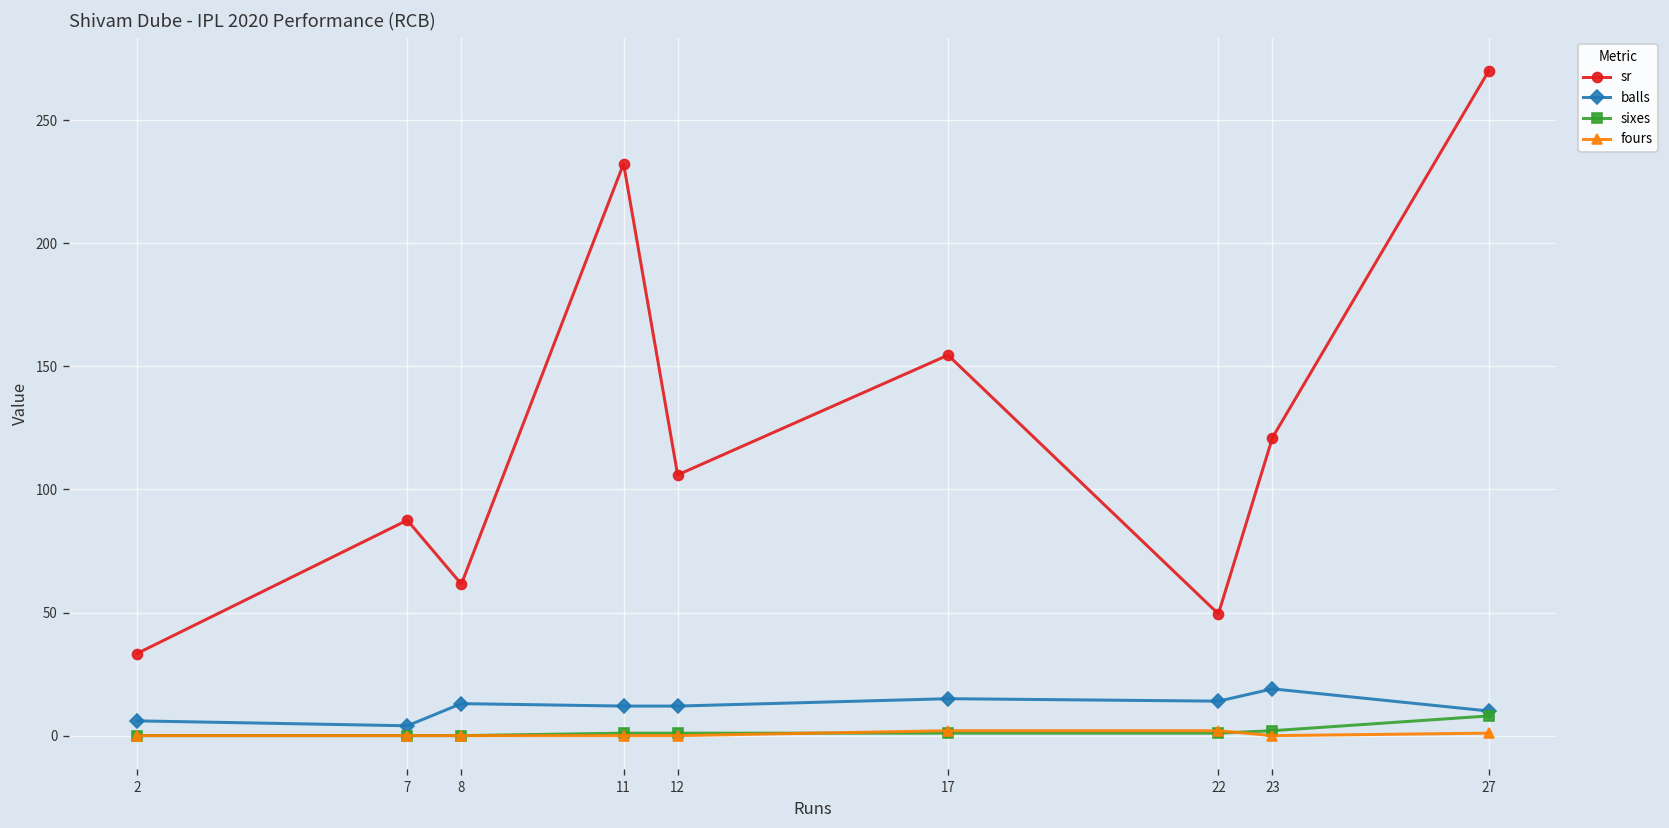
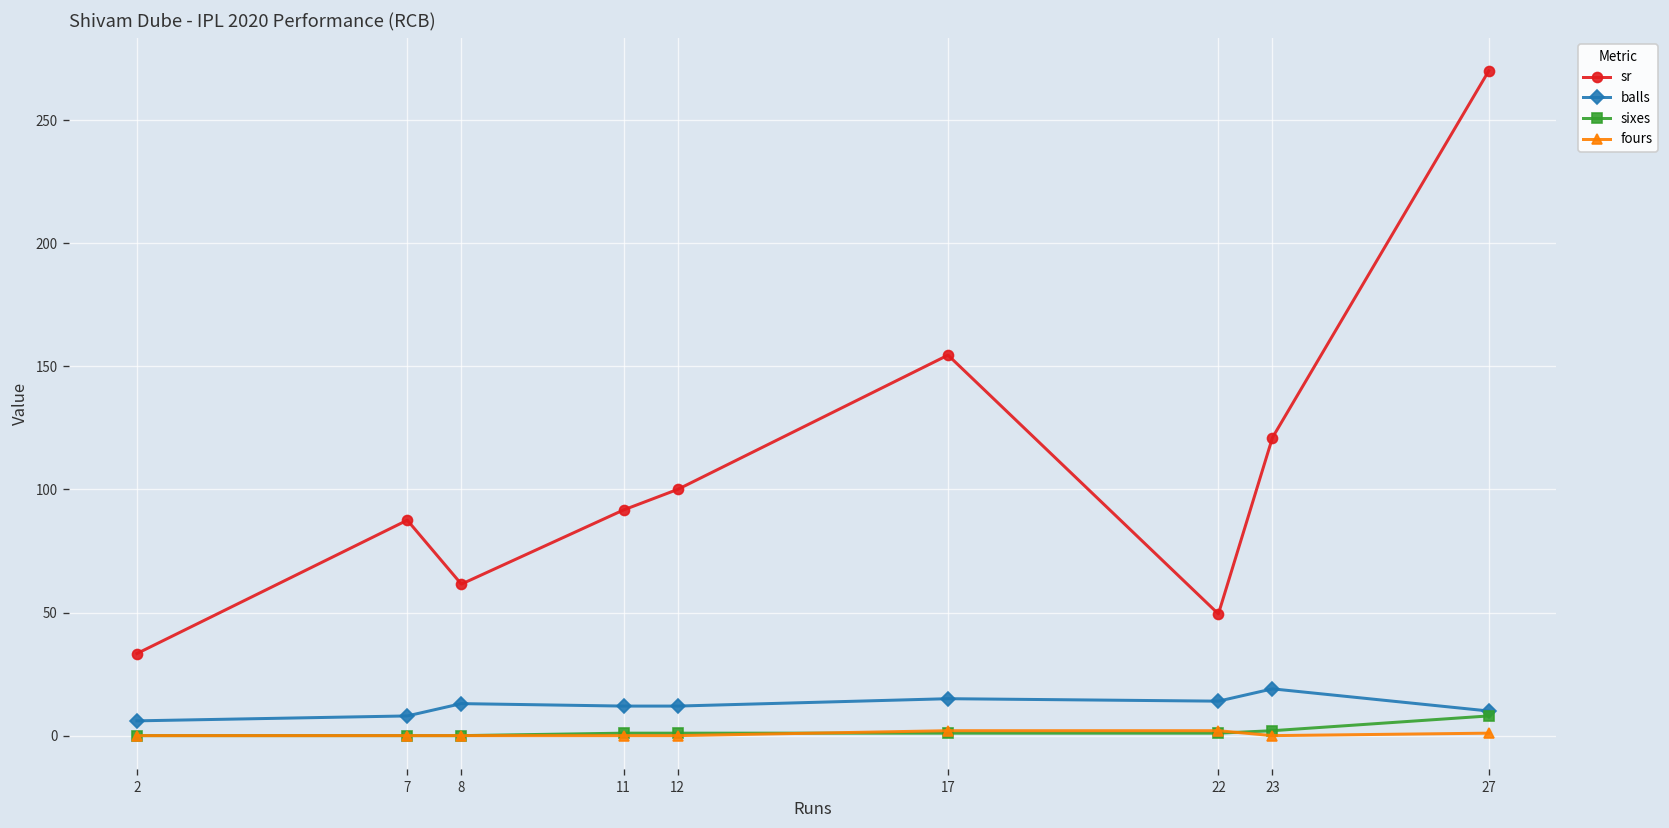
balls, 7: 4 -> 8
sr, 11: 232 -> 92
sr, 12: 106 -> 100
